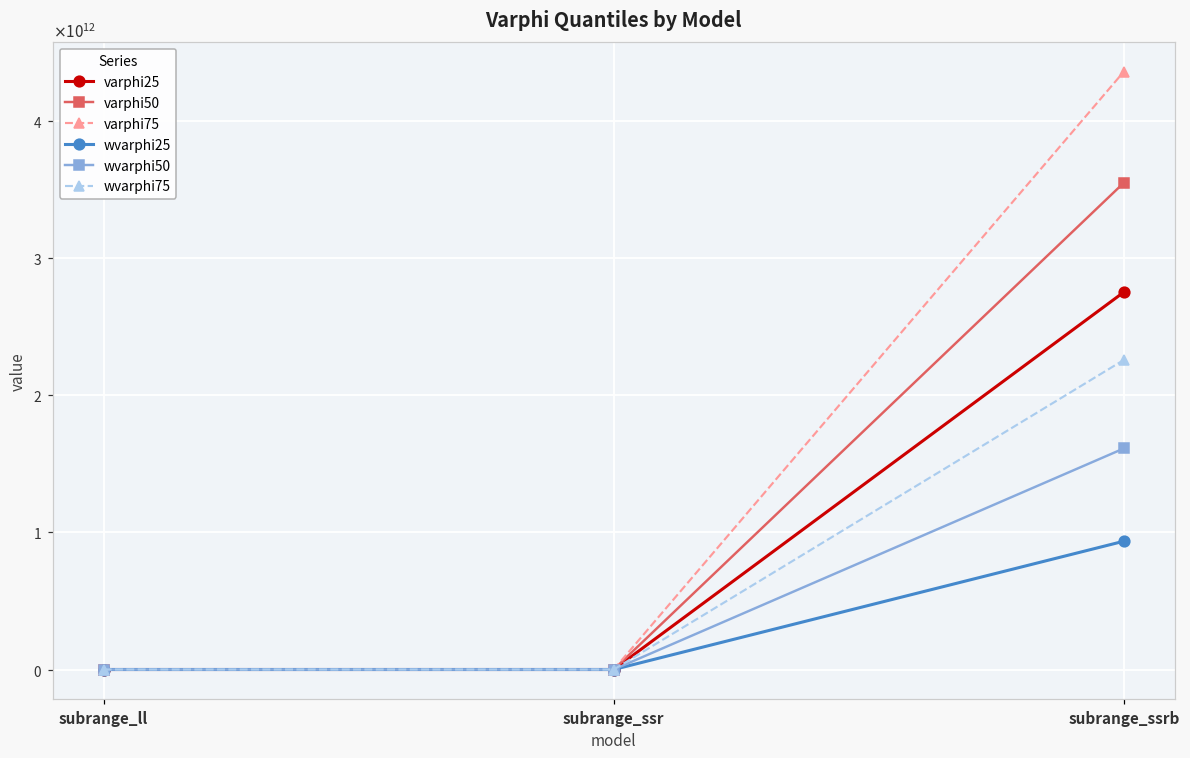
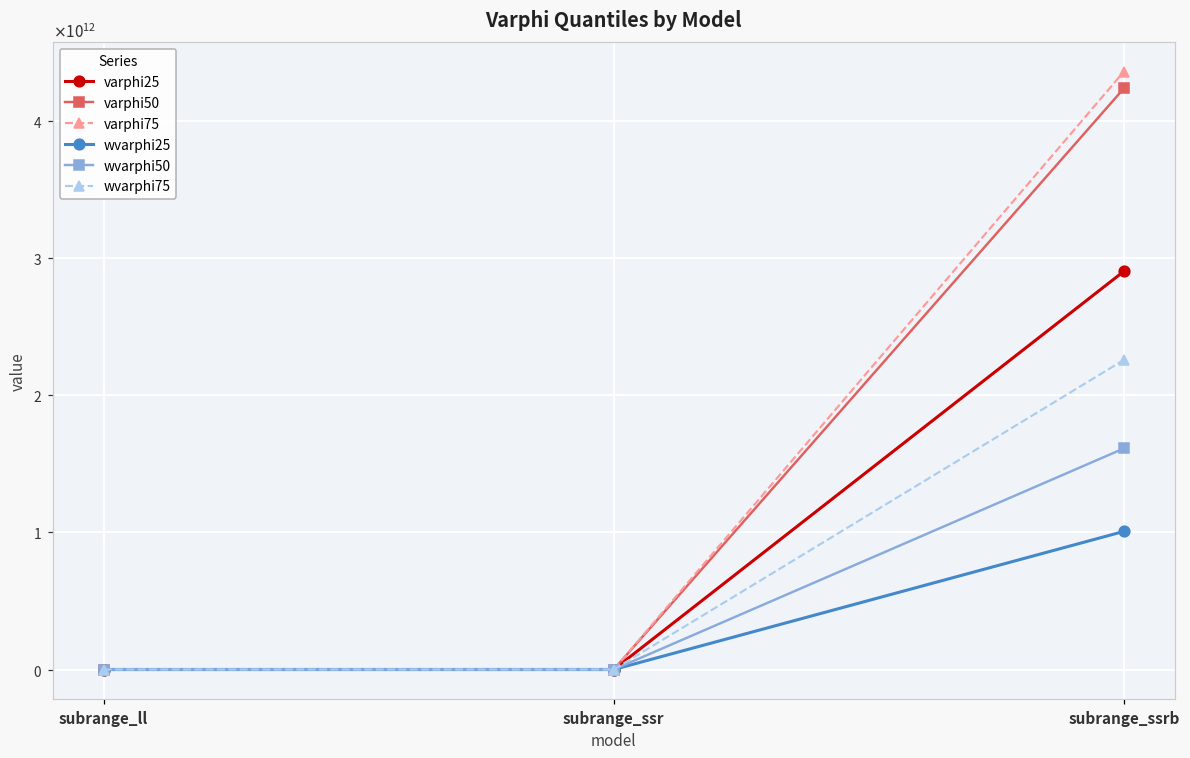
varphi25, subrange_ssrb: 2750000000000 -> 2900000000000
varphi50, subrange_ssrb: 3550000000000 -> 4240000000000
wvarphi25, subrange_ssrb: 940000000000 -> 1010000000000
